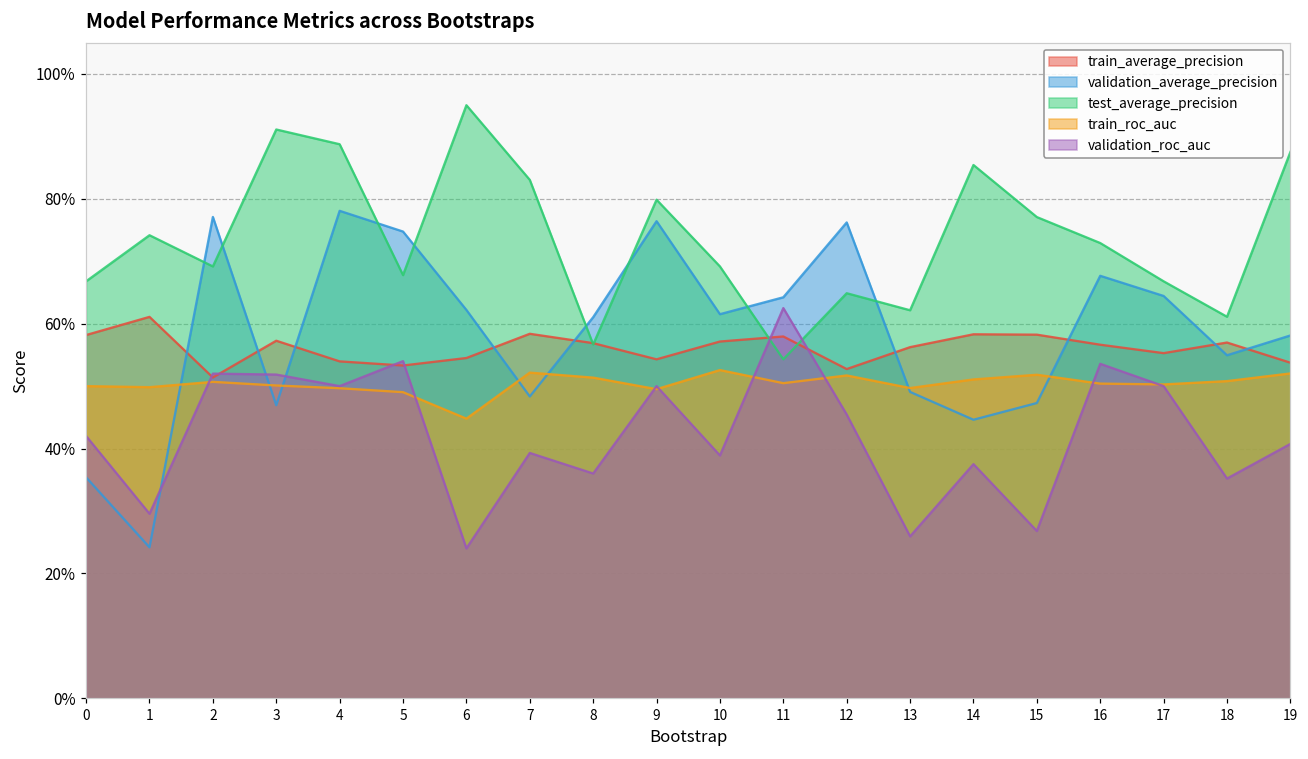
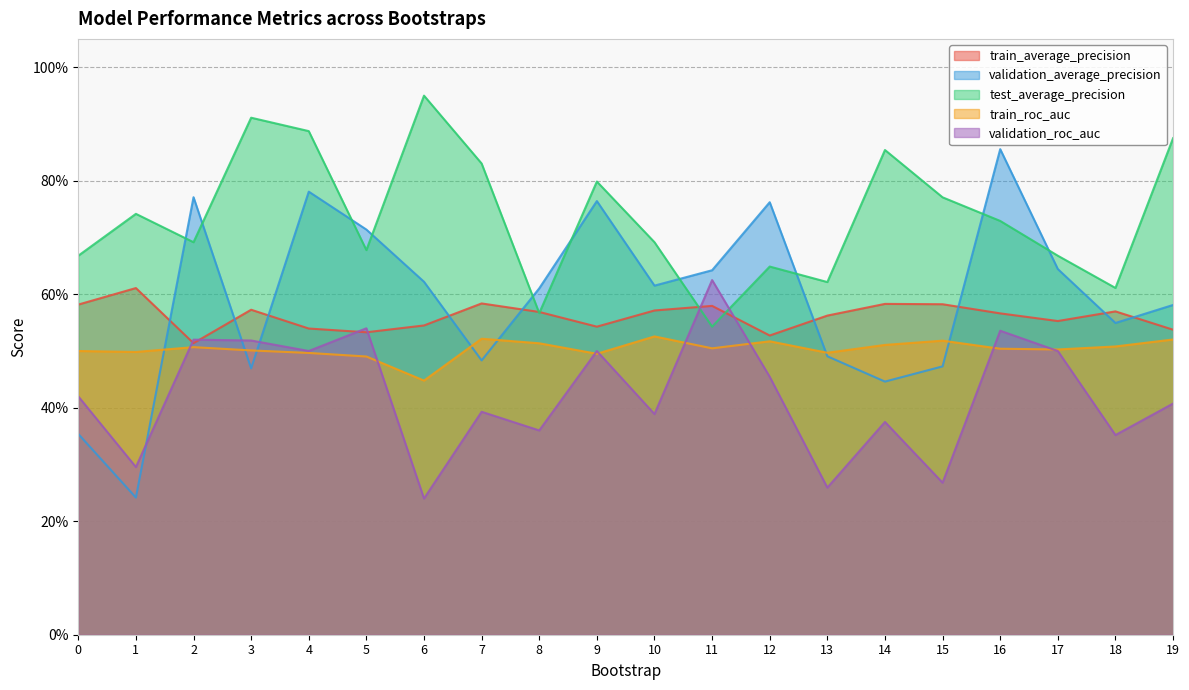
validation_average_precision, 5: 75% -> 71%
validation_average_precision, 16: 68% -> 86%
